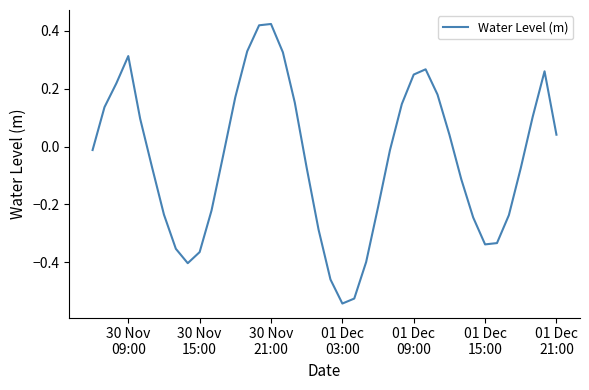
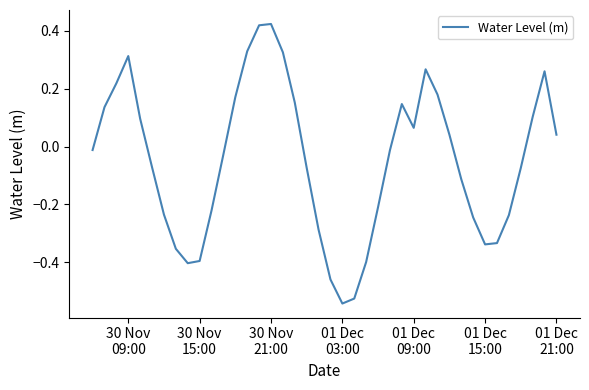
30 Nov 15:00: -0.36 -> -0.40
01 Dec 09:00: 0.25 -> 0.06
